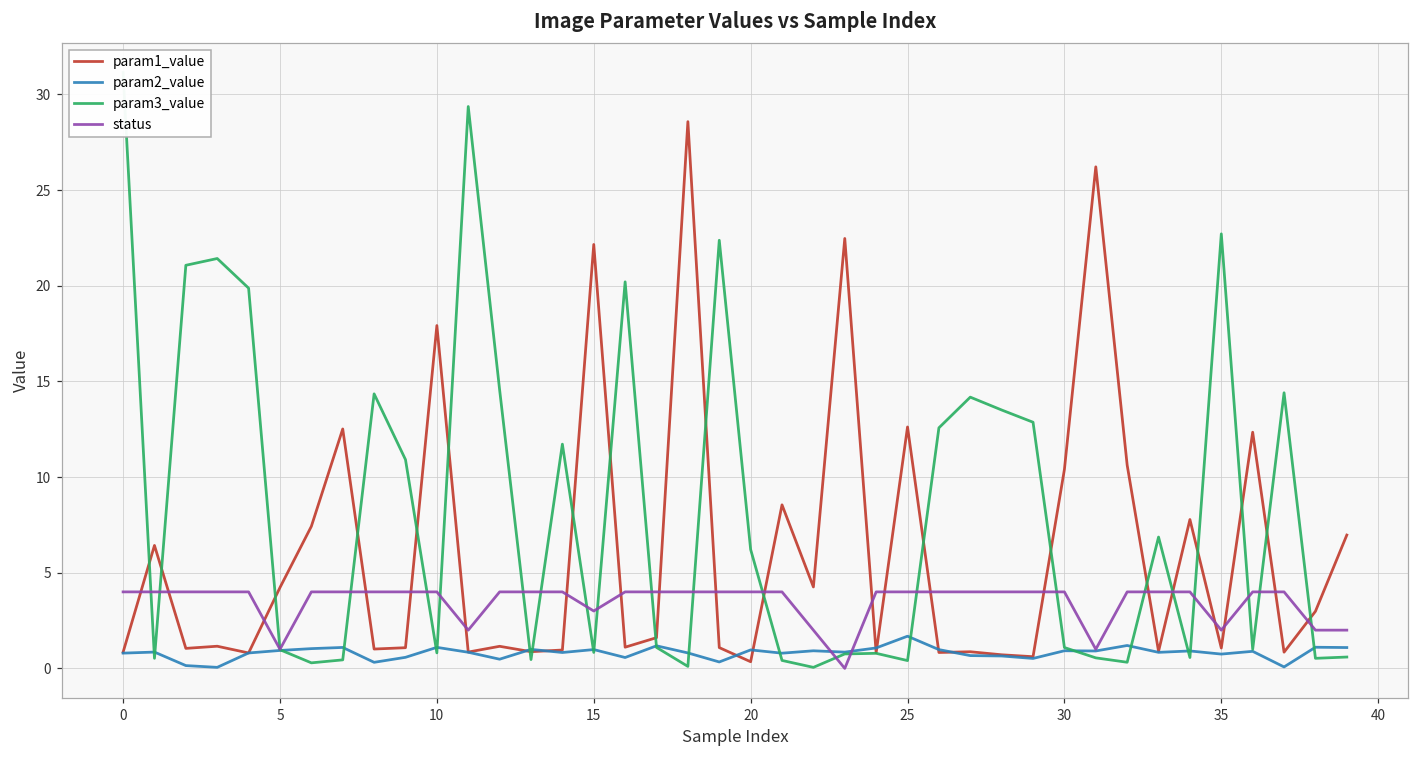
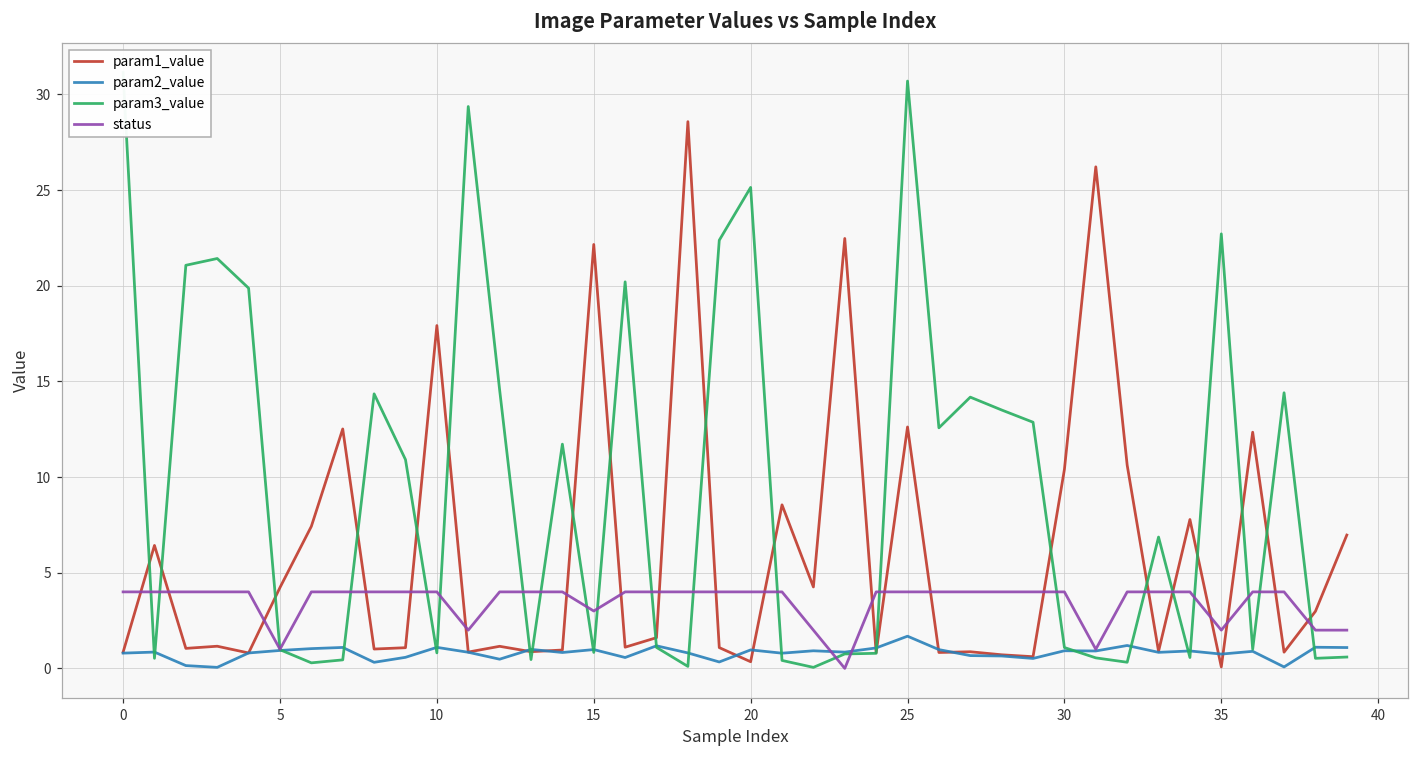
param3_value, 20: 6.2 -> 25.1
param3_value, 25: 0.4 -> 30.7
param1_value, 35: 1.1 -> 0.1
